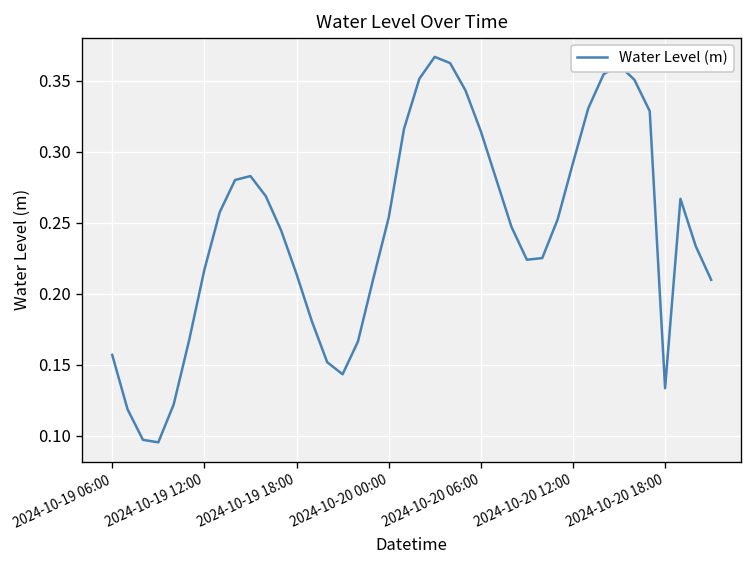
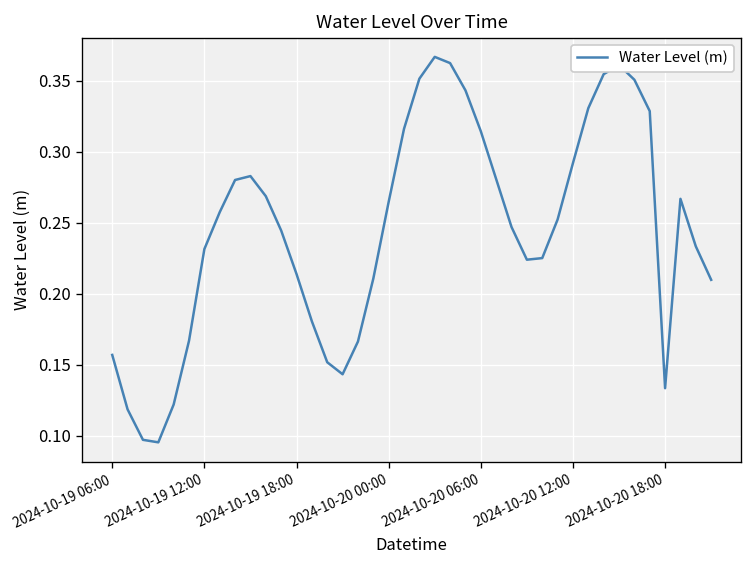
2024-10-19 12:00: 0.217 -> 0.232
2024-10-20 00:00: 0.254 -> 0.265
